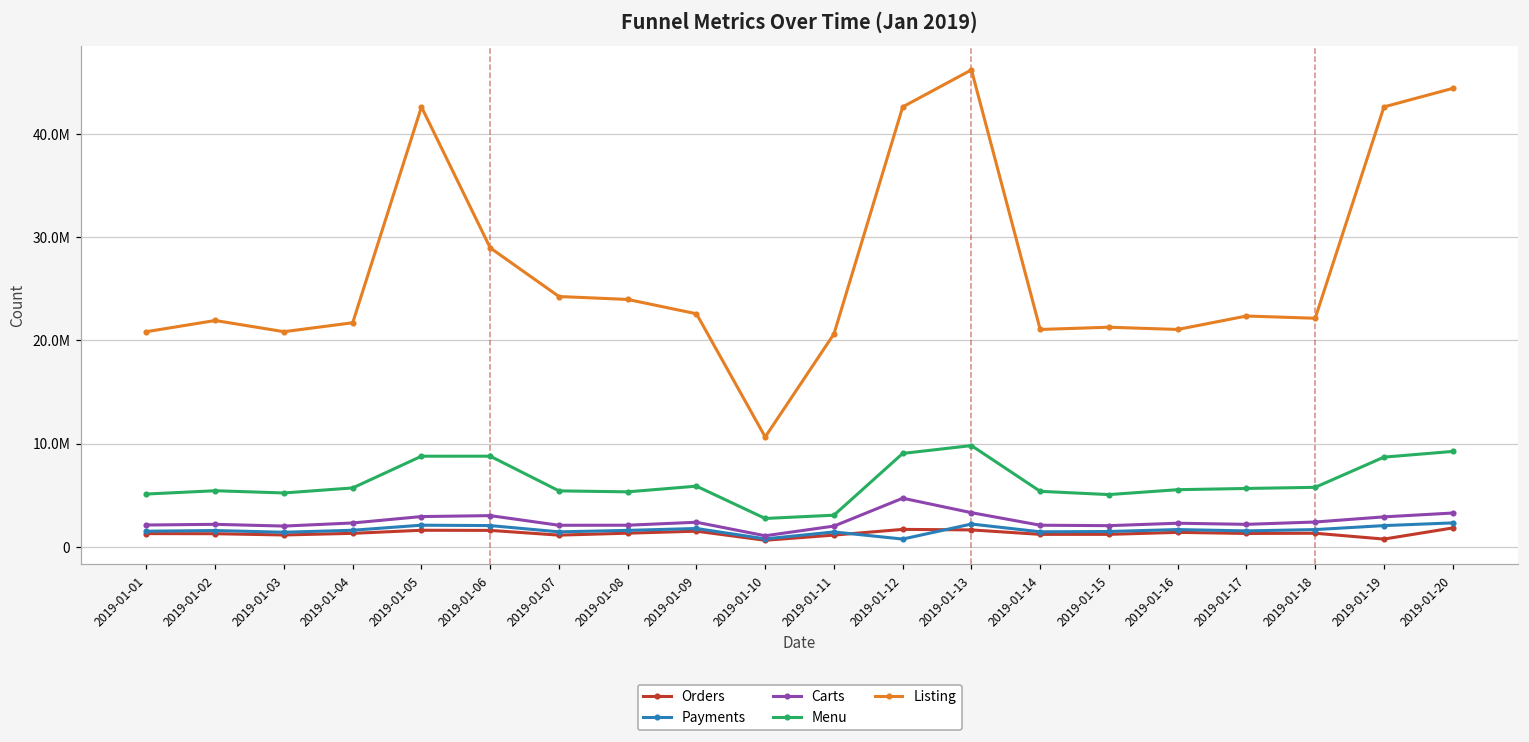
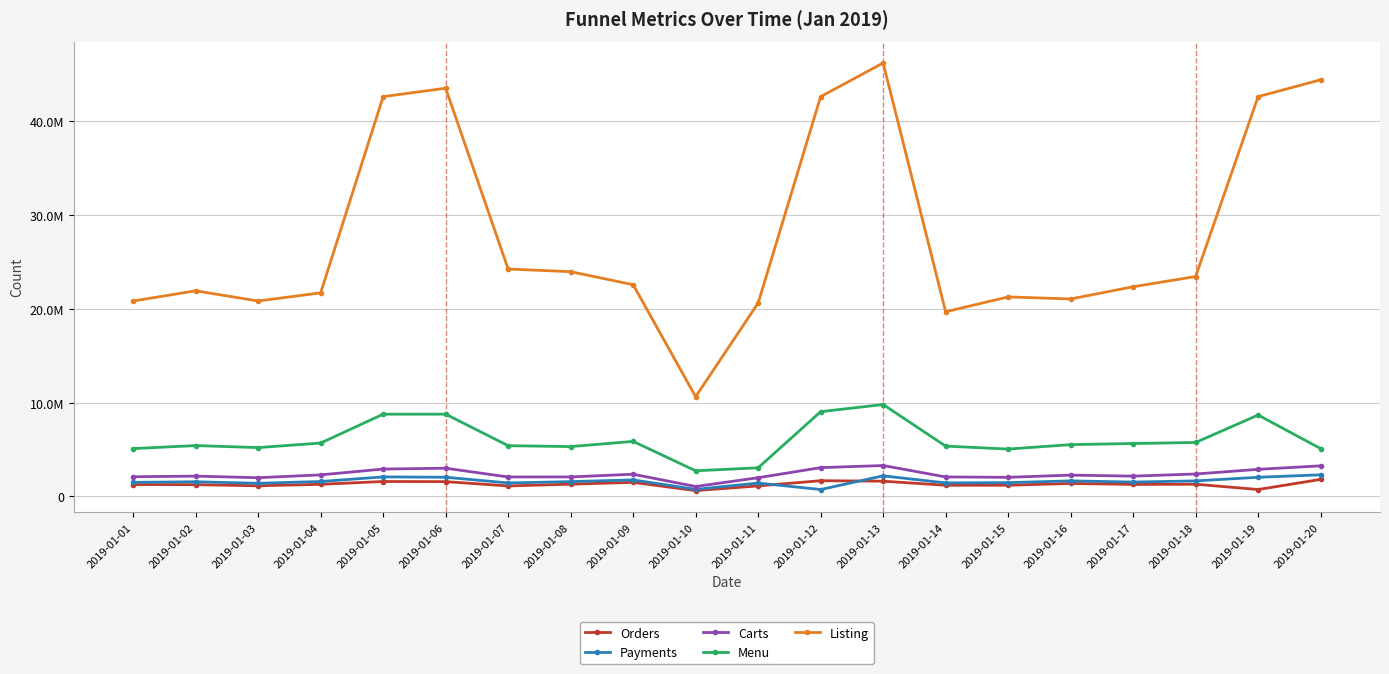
Listing, 2019-01-06: 29000000 -> 44000000
Carts, 2019-01-12: 5000000 -> 3000000
Listing, 2019-01-14: 21000000 -> 20000000
Listing, 2019-01-18: 22000000 -> 23000000
Menu, 2019-01-20: 9000000 -> 5000000
